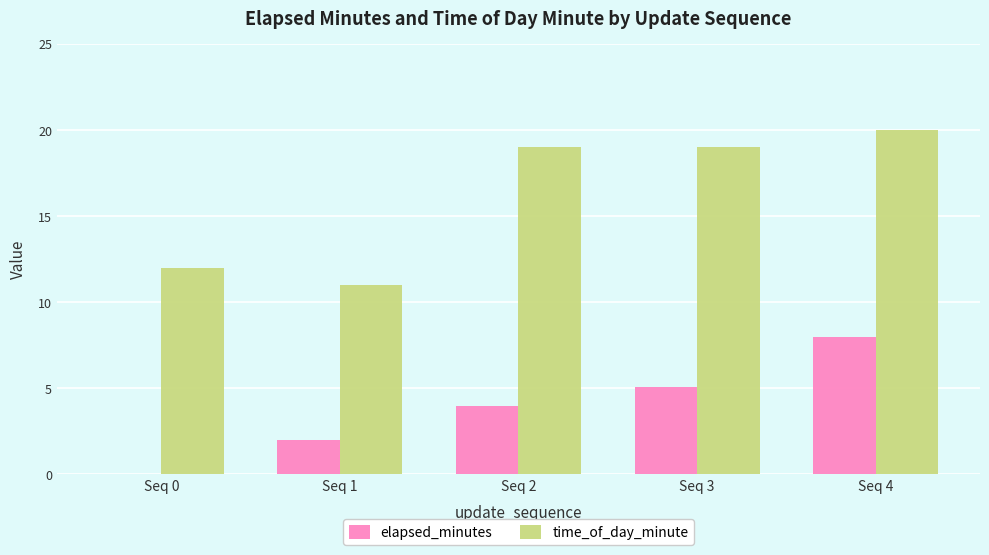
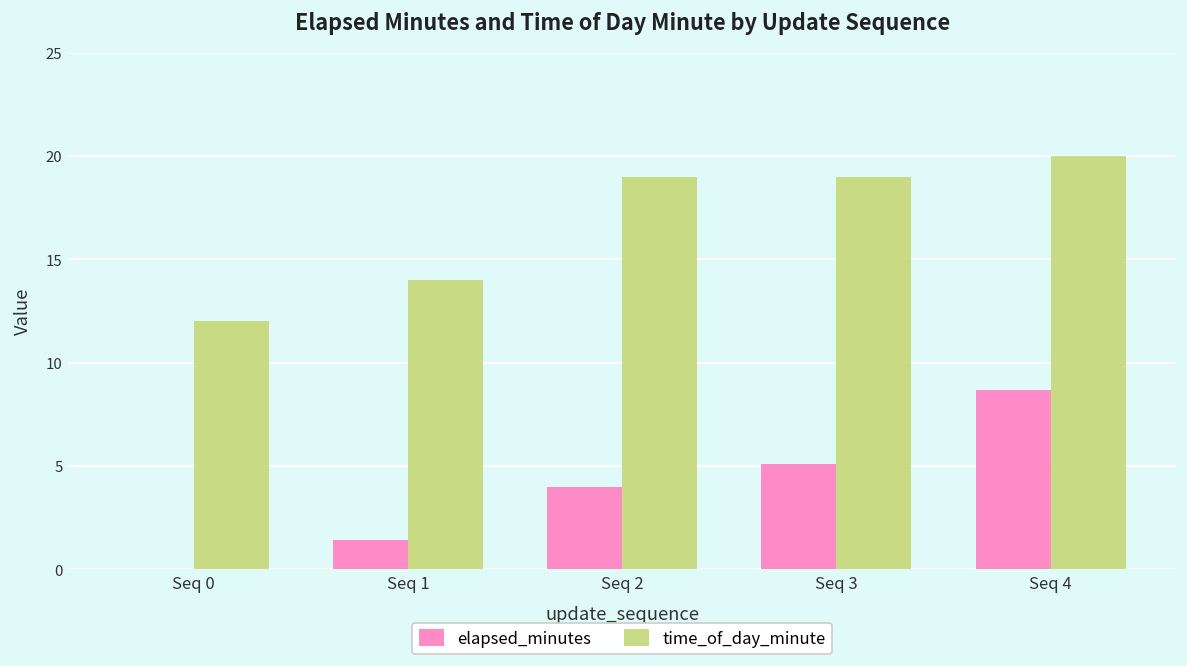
elapsed_minutes, Seq 1: 2.0 -> 1.4
time_of_day_minute, Seq 1: 11 -> 14
elapsed_minutes, Seq 4: 8.0 -> 8.7
